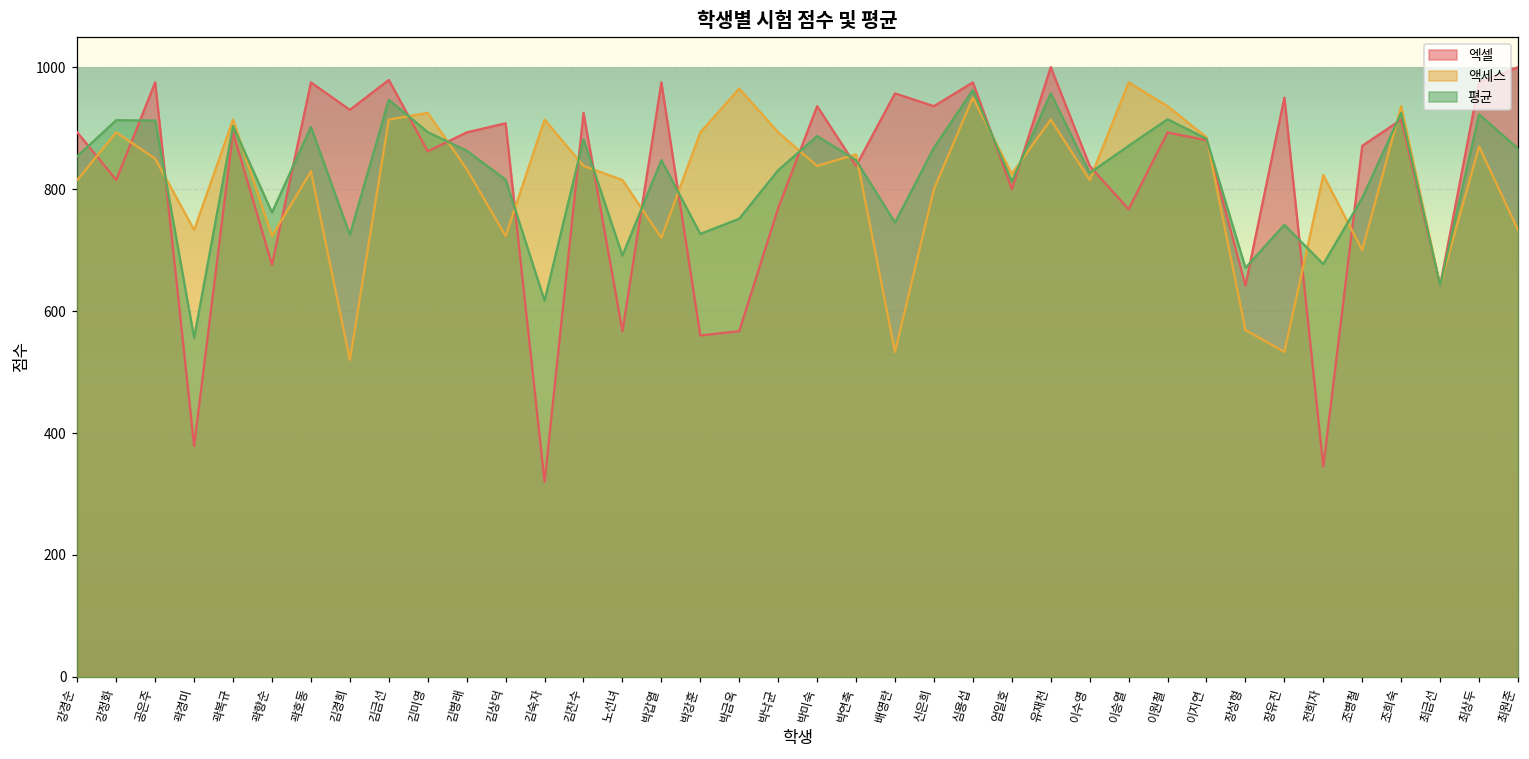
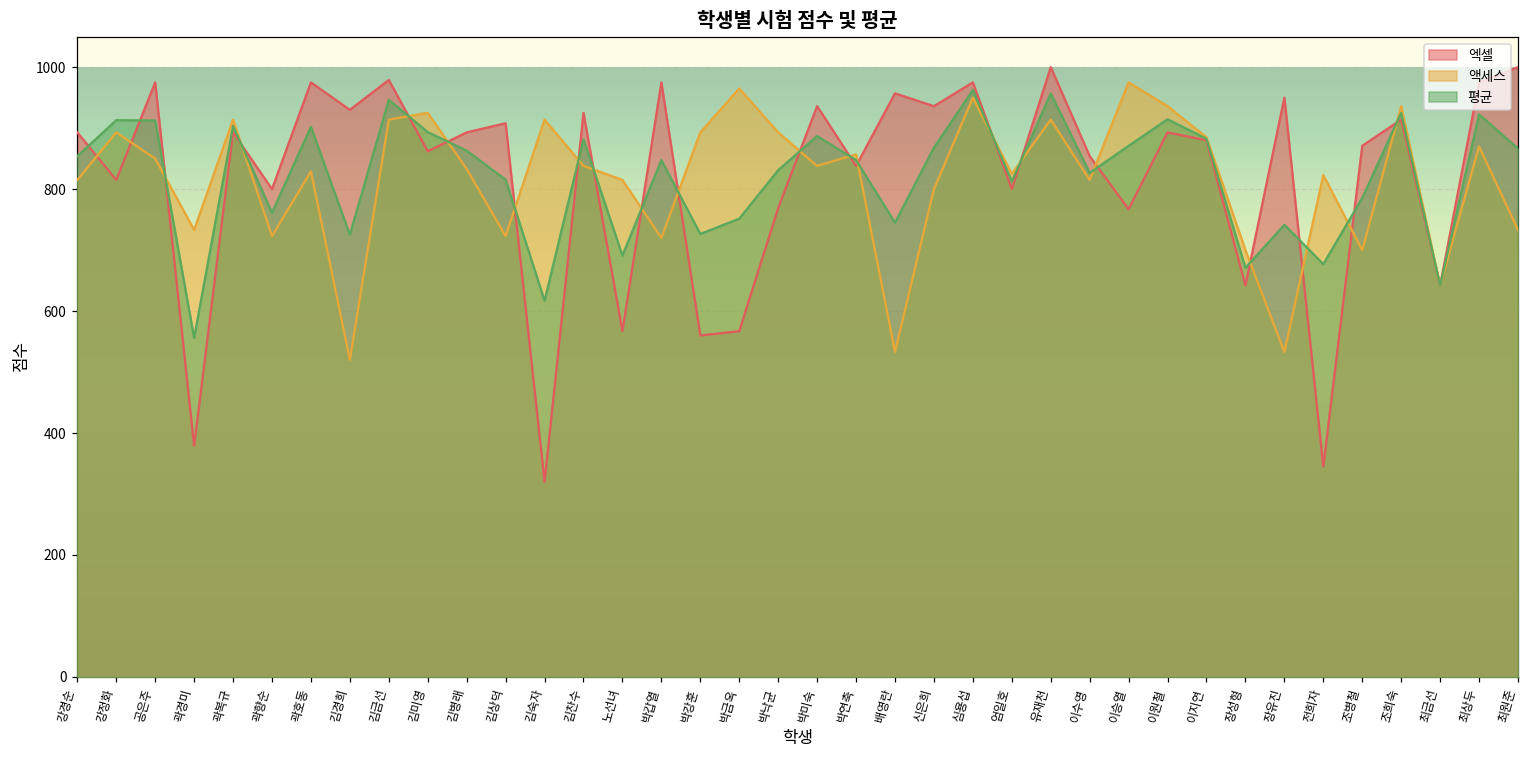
엑셀, 곽향순: 680 -> 800
엑셀, 이수영: 840 -> 850
액세스, 장성형: 570 -> 700
